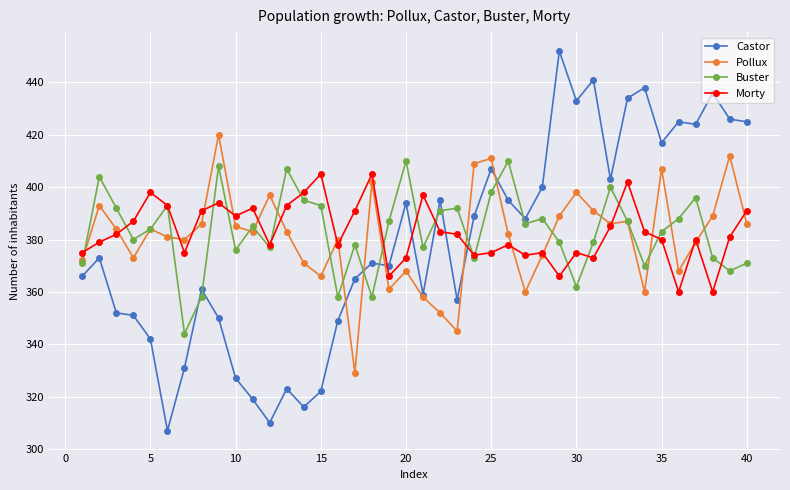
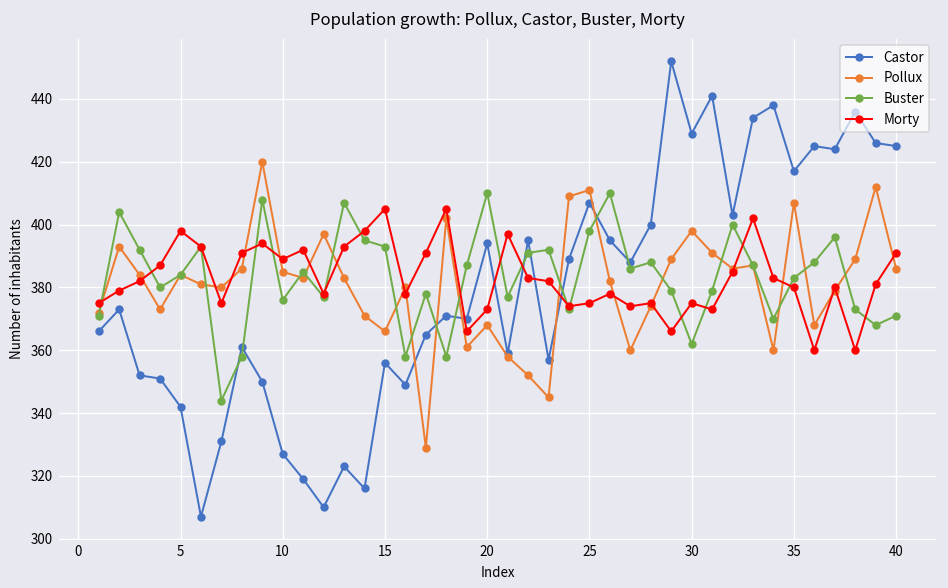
Castor, 15: 322 -> 356
Castor, 30: 433 -> 429
